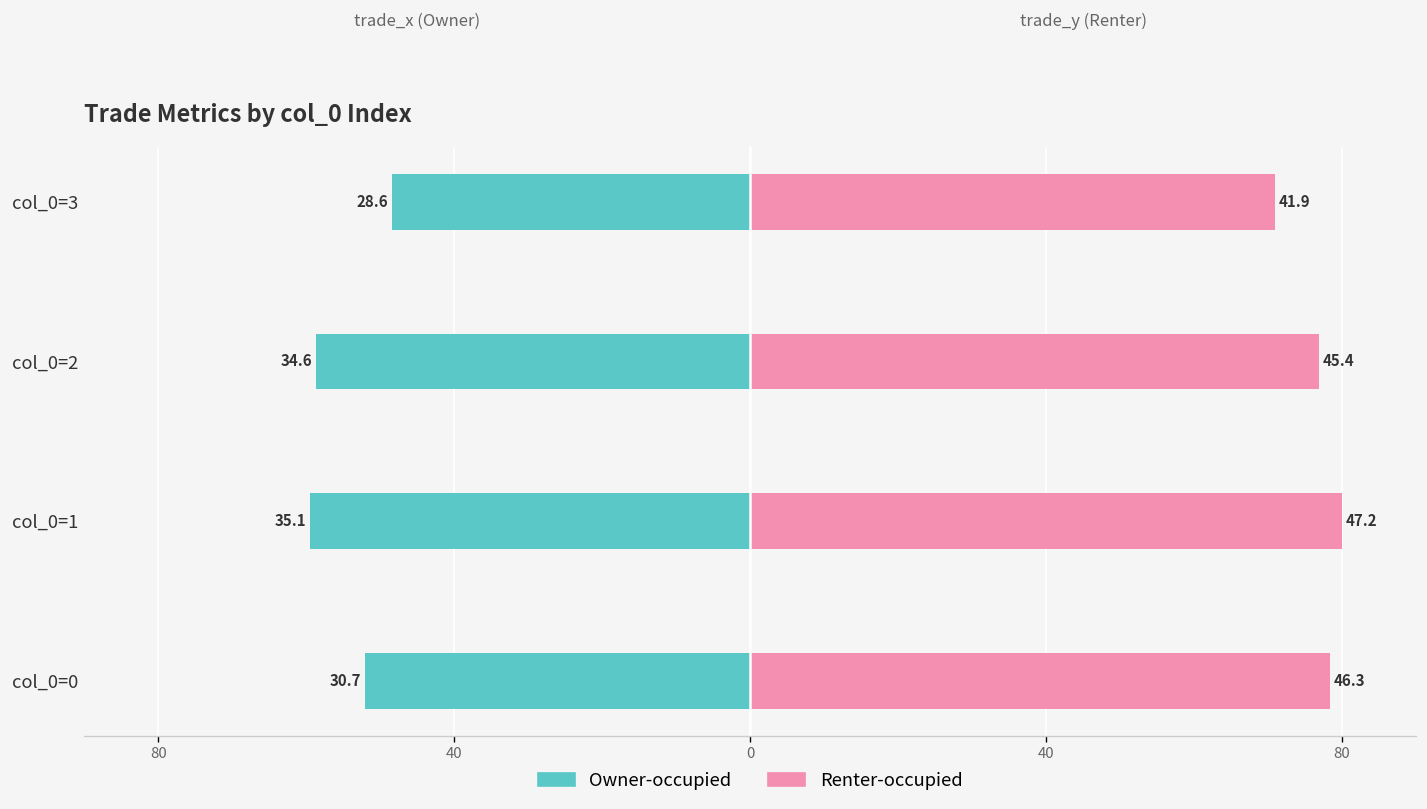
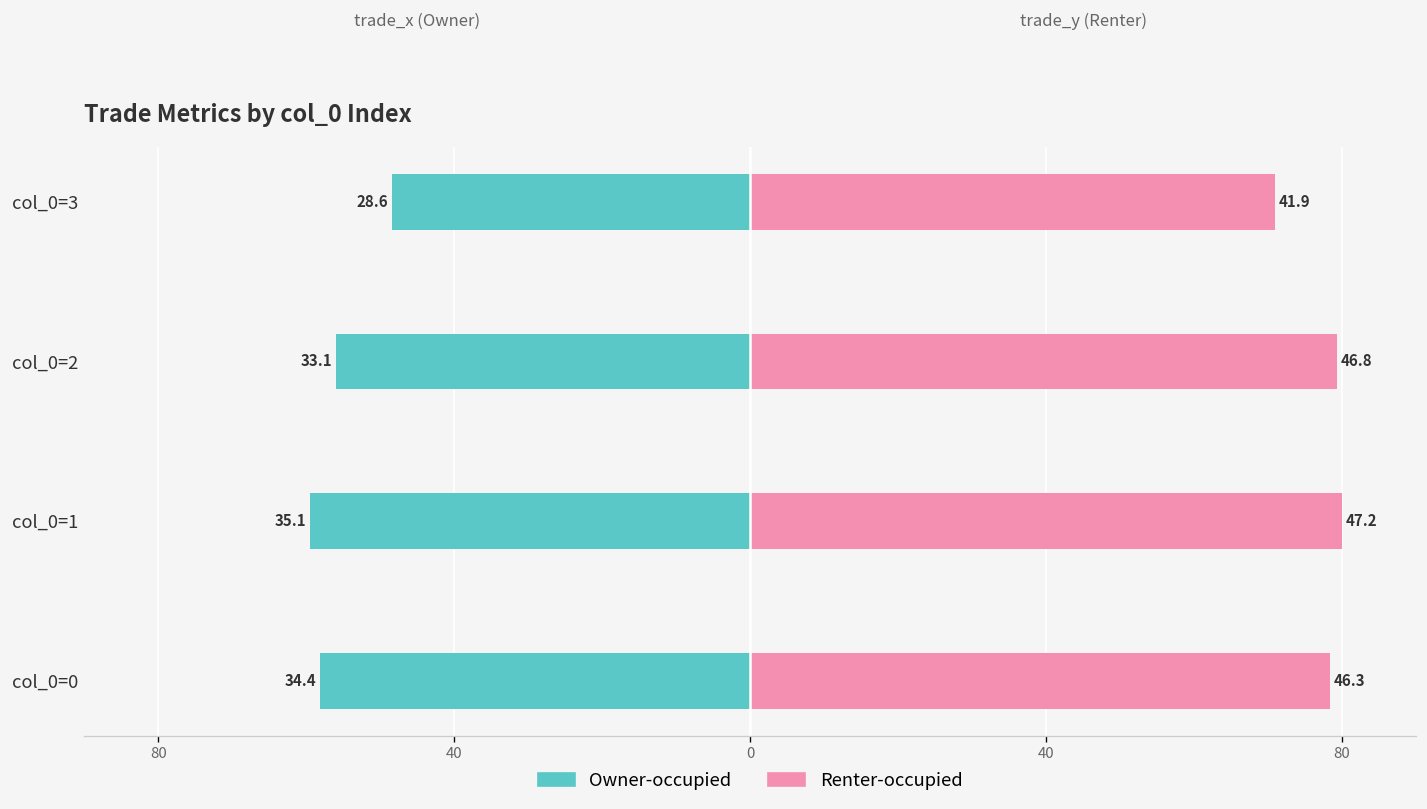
Owner-occupied, col_0=2: 34.6 -> 33.1
Renter-occupied, col_0=2: 45.4 -> 46.8
Owner-occupied, col_0=0: 30.7 -> 34.4
